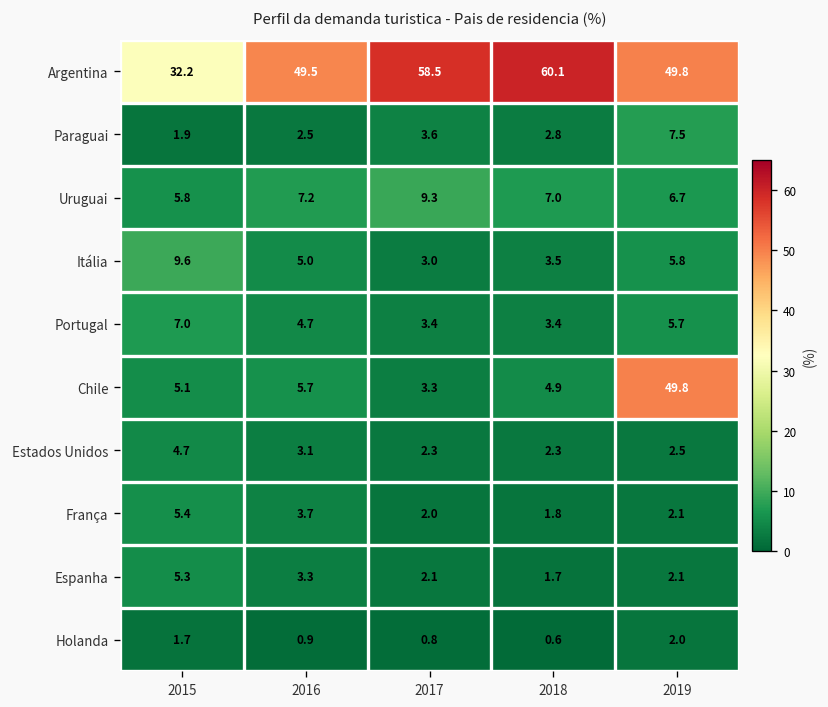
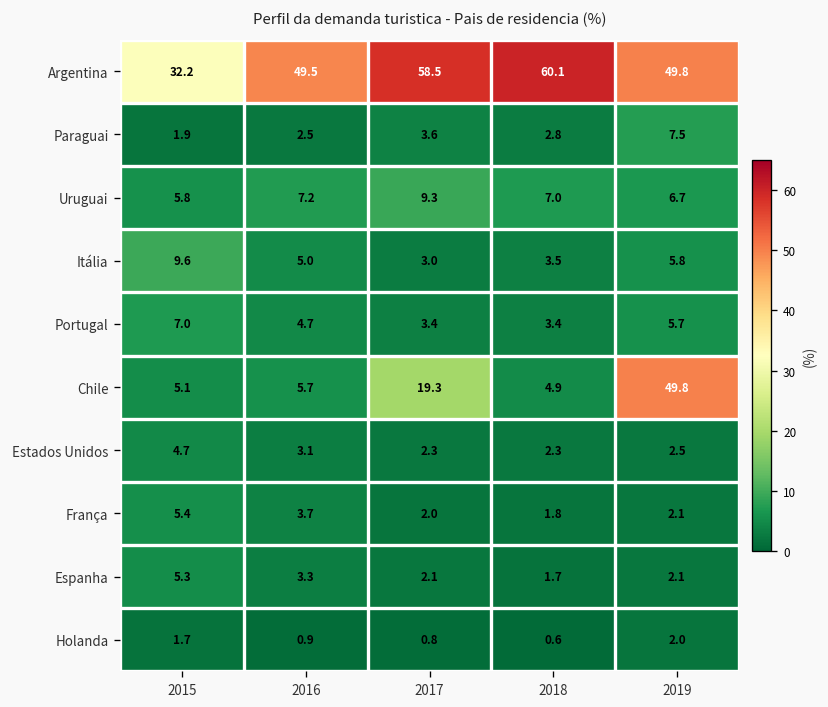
Chile, 2017: 3.3 -> 19.3
